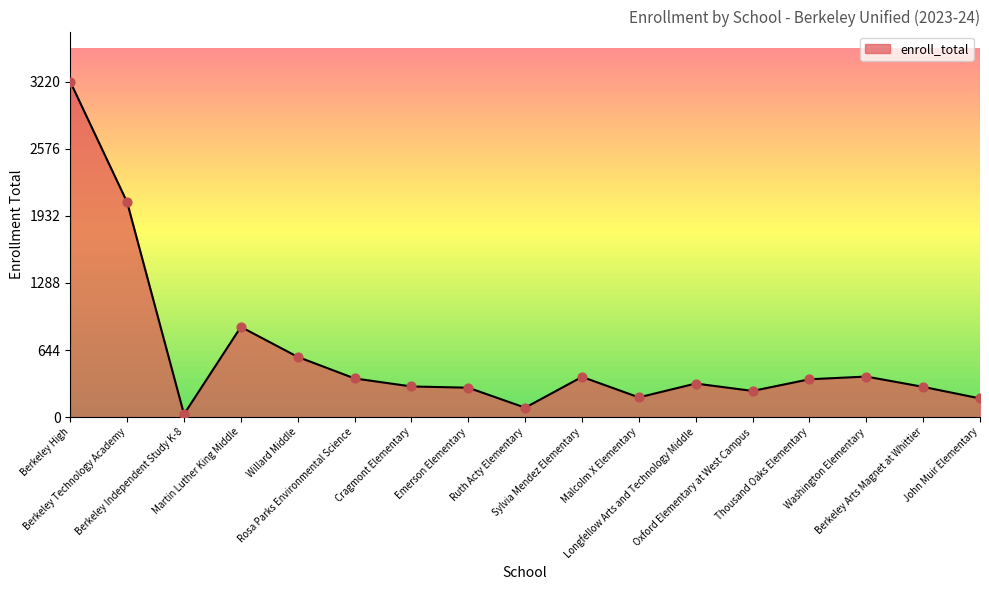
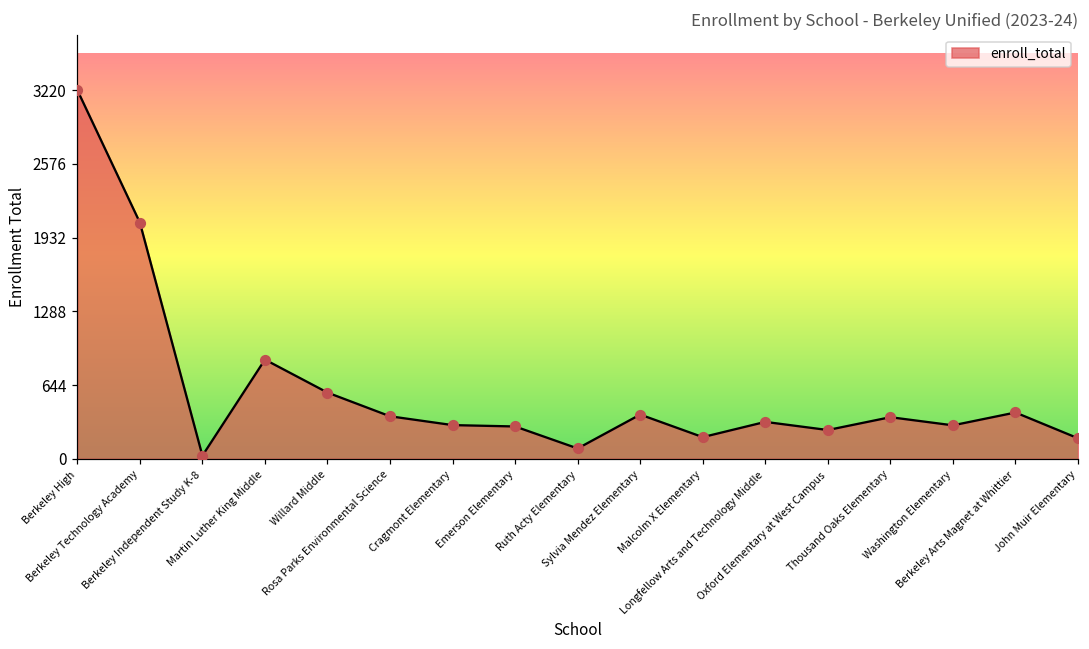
Washington Elementary: 390 -> 290
Berkeley Arts Magnet at Whittier: 290 -> 400
